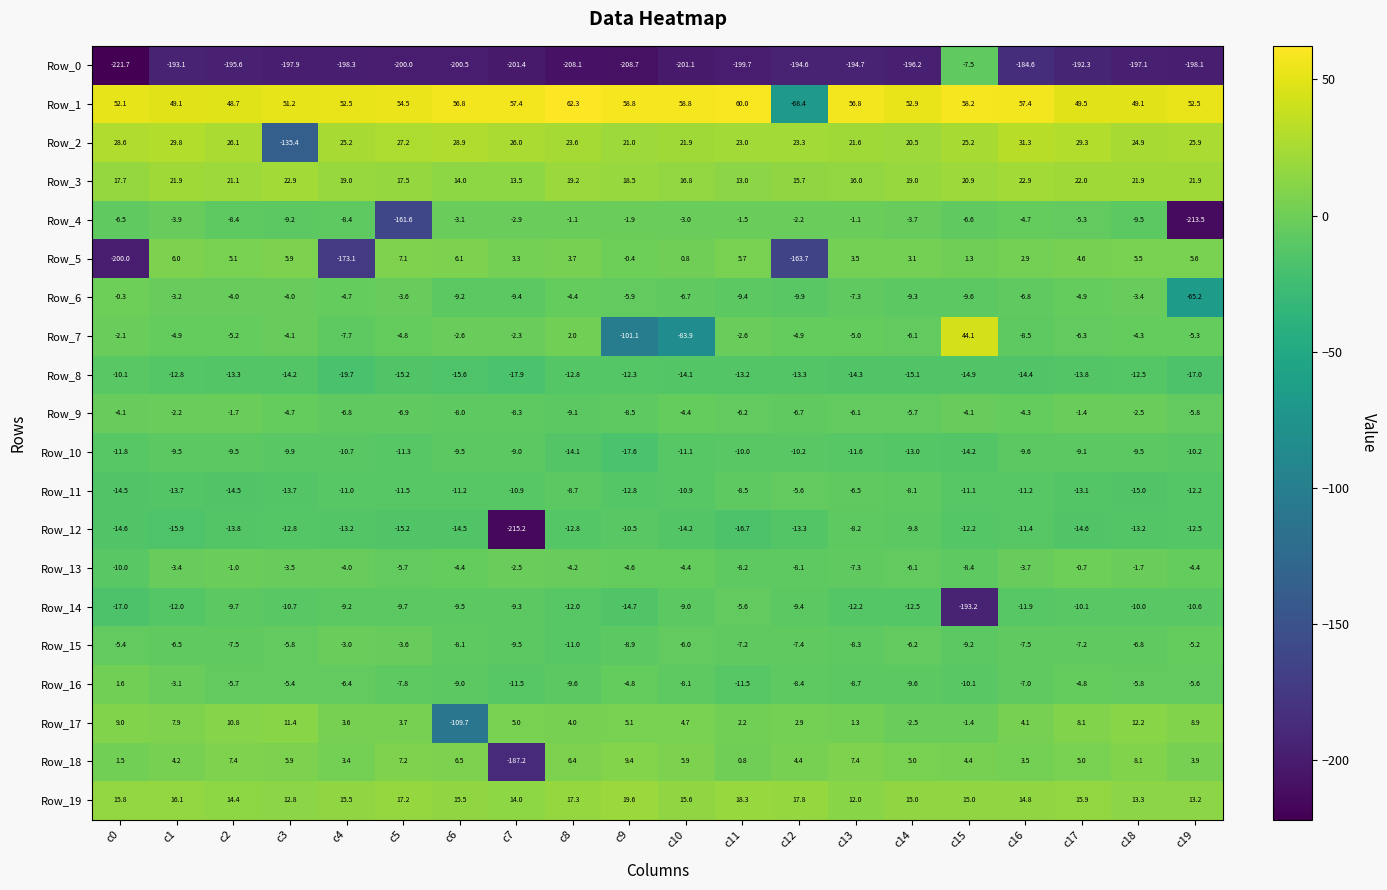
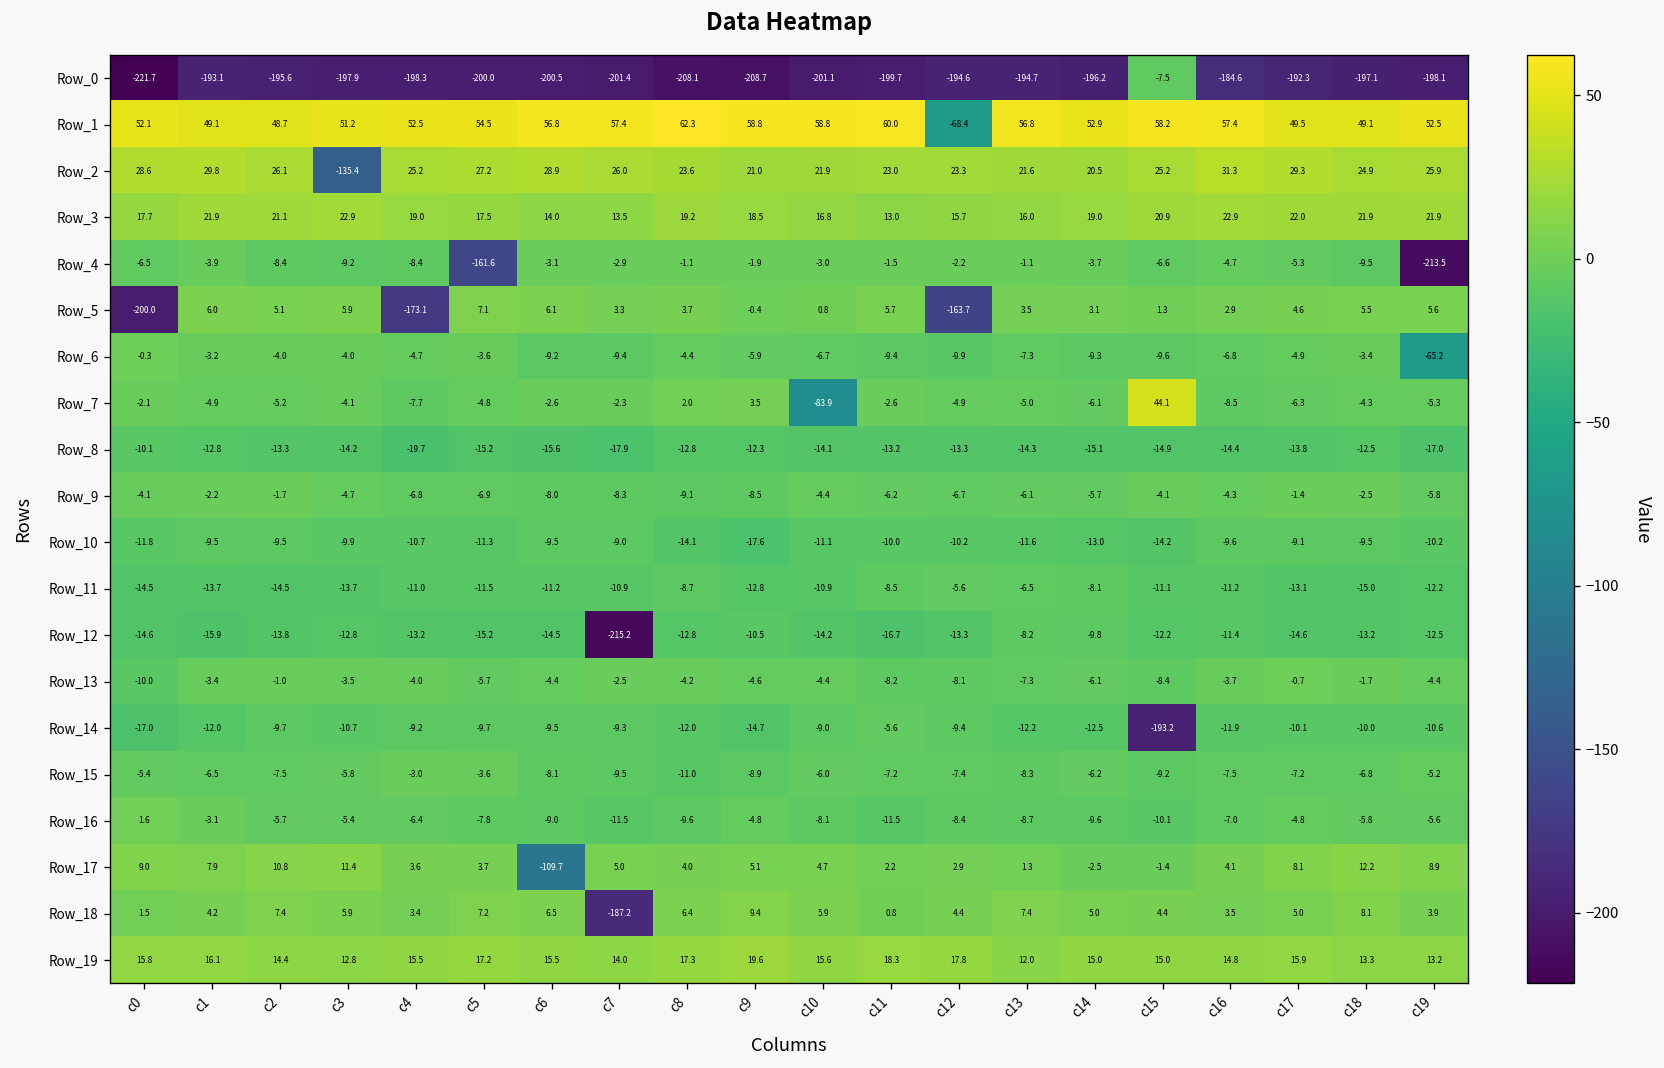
Row_7, c9: -101.1 -> 3.5
